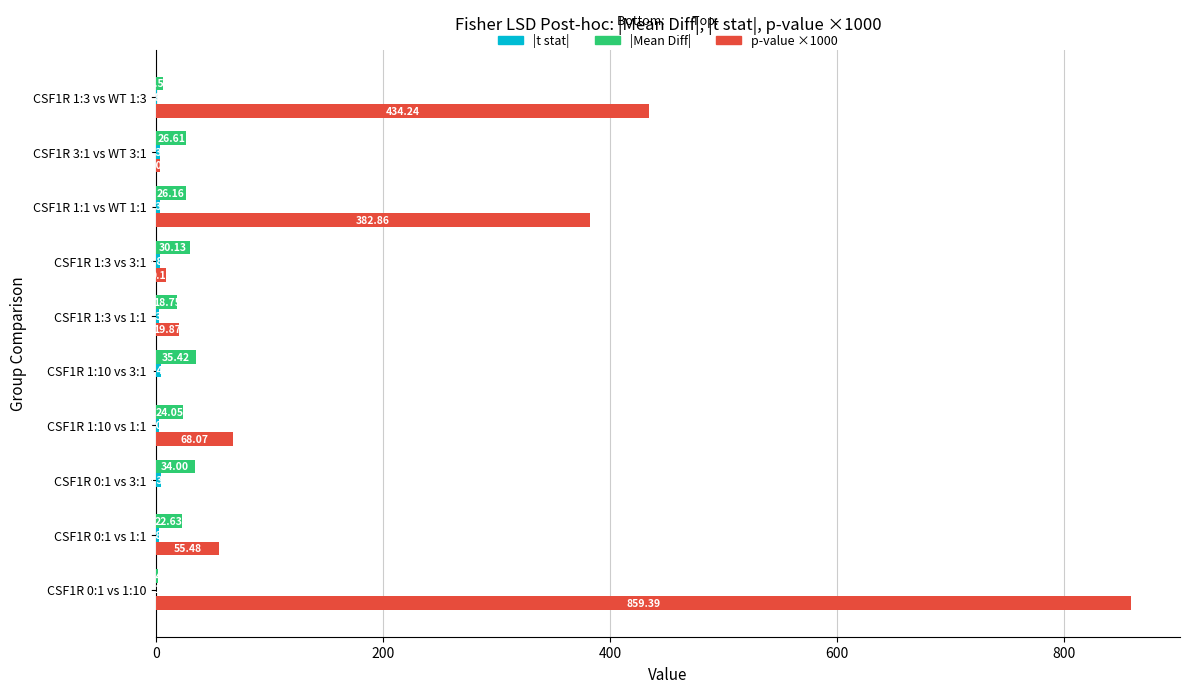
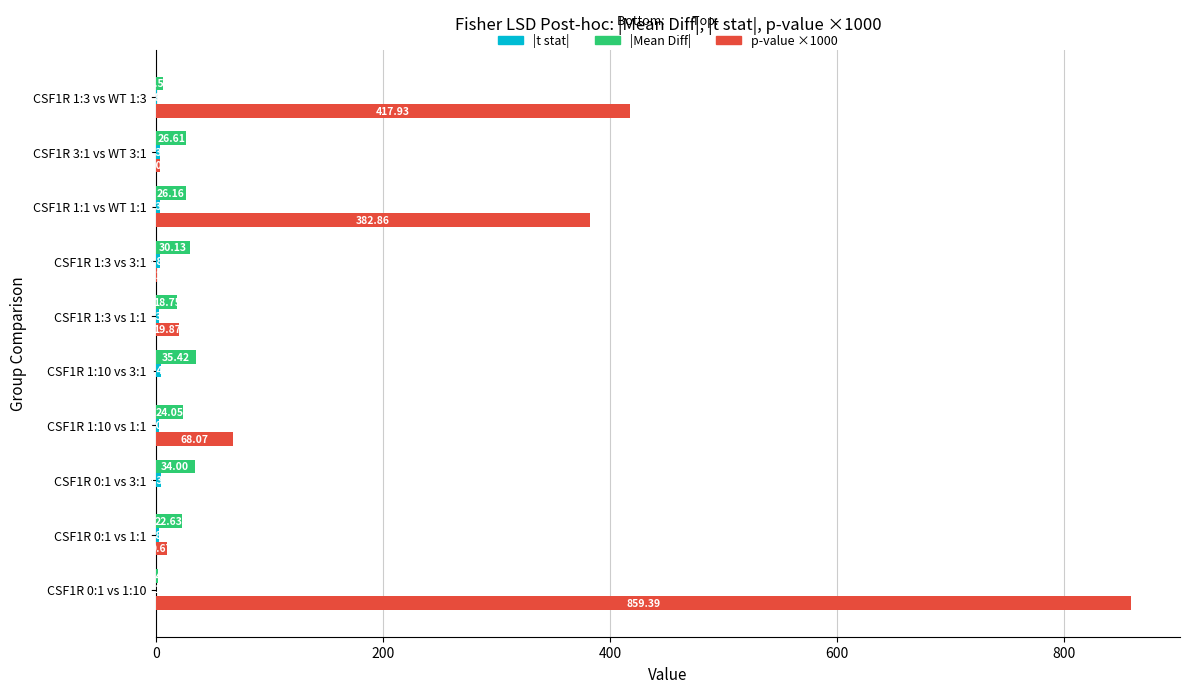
p-value ×1000, CSF1R 1:3 vs WT 1:3: 434.24 -> 417.93
p-value ×1000, CSF1R 1:3 vs 3:1: 9 -> 1
p-value ×1000, CSF1R 0:1 vs 1:1: 55 -> 10
